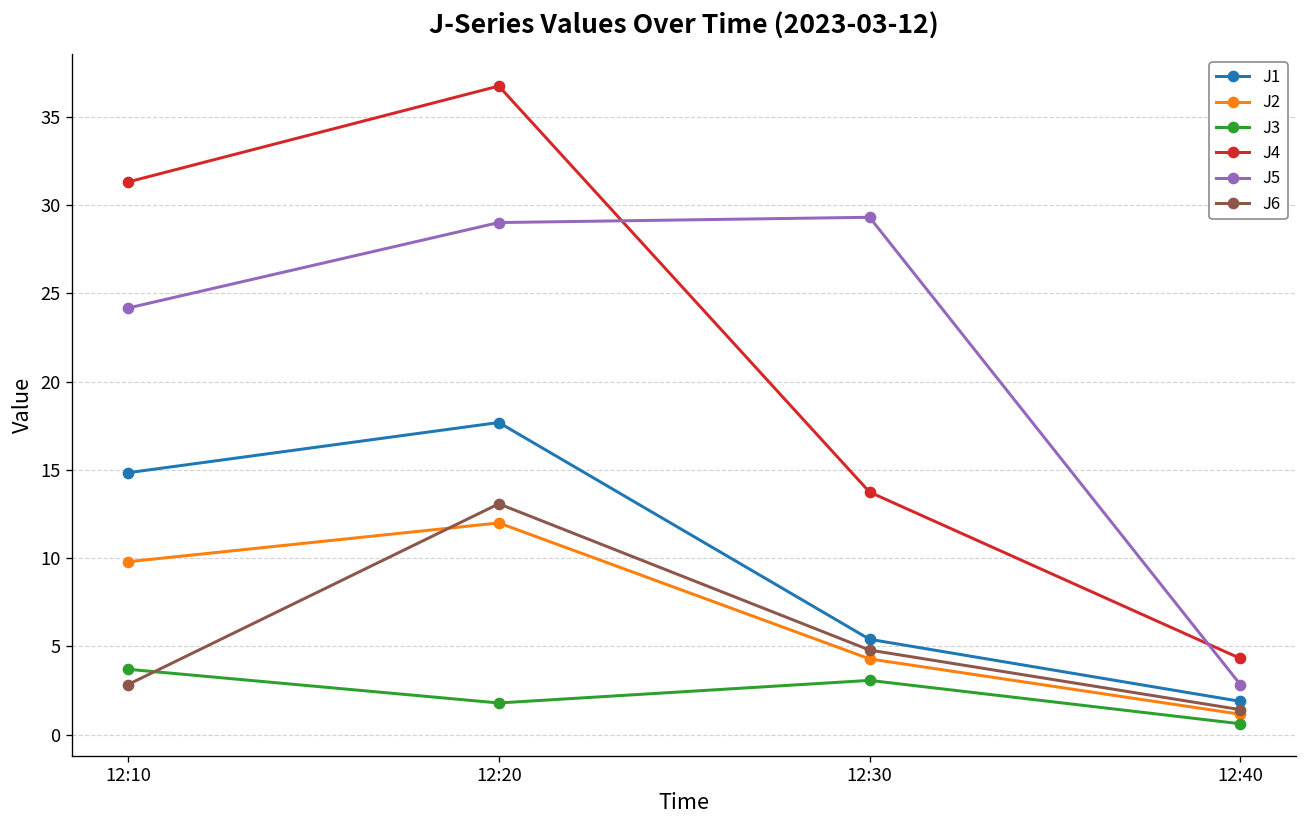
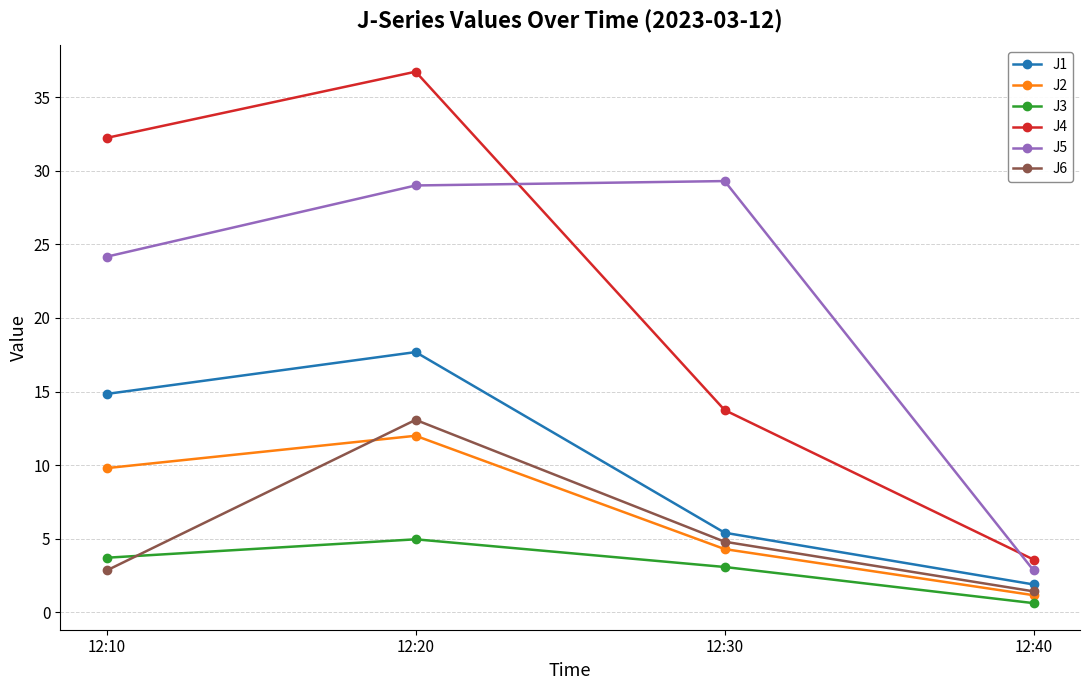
J4, 12:10: 31.3 -> 32.2
J3, 12:20: 1.8 -> 5.0
J4, 12:40: 4.3 -> 3.6
